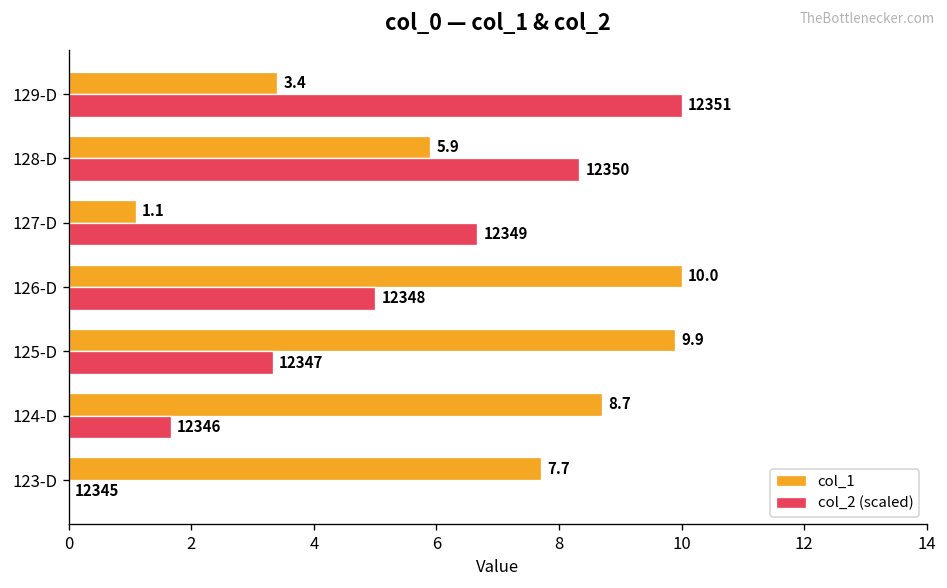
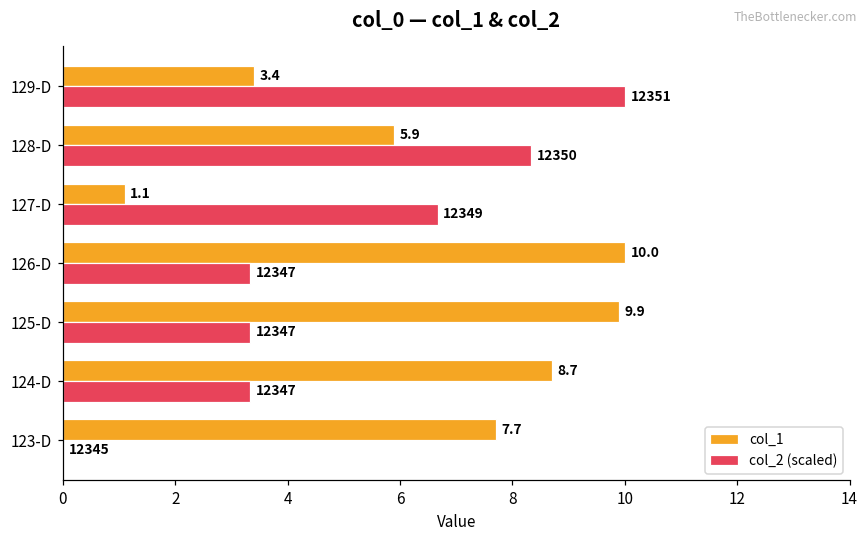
col_2 (scaled), 126-D: 12348 -> 12347
col_2 (scaled), 124-D: 12346 -> 12347
